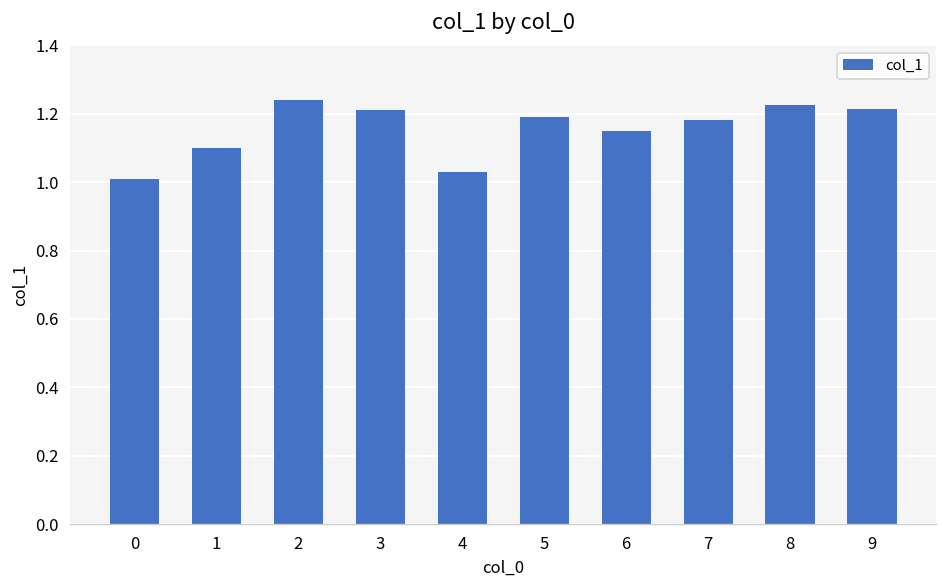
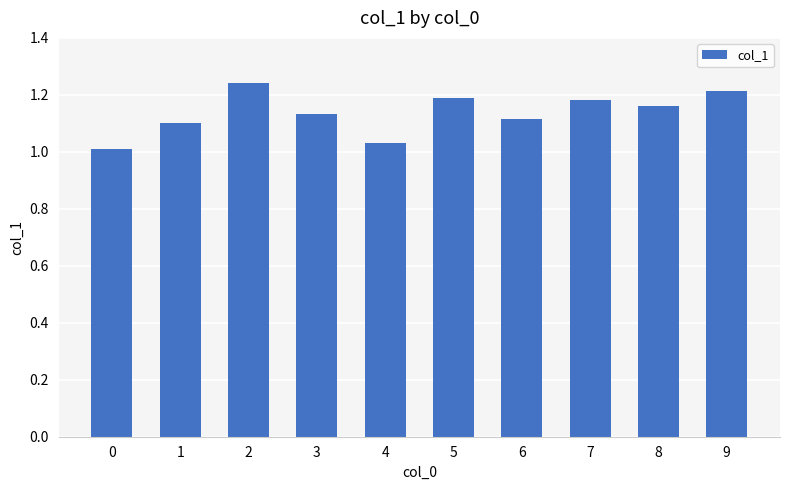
3: 1.21 -> 1.13
6: 1.15 -> 1.11
8: 1.23 -> 1.16
